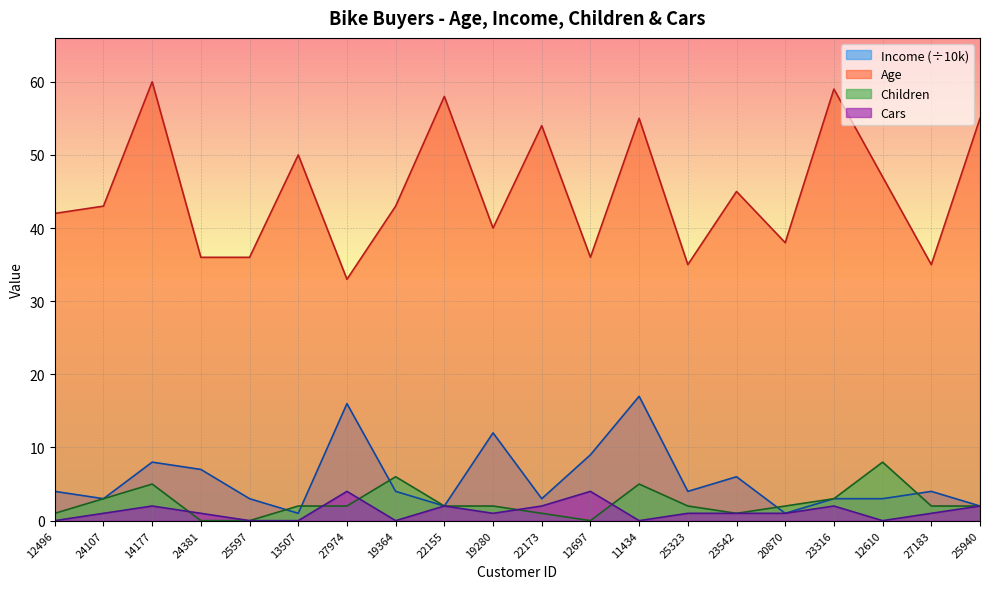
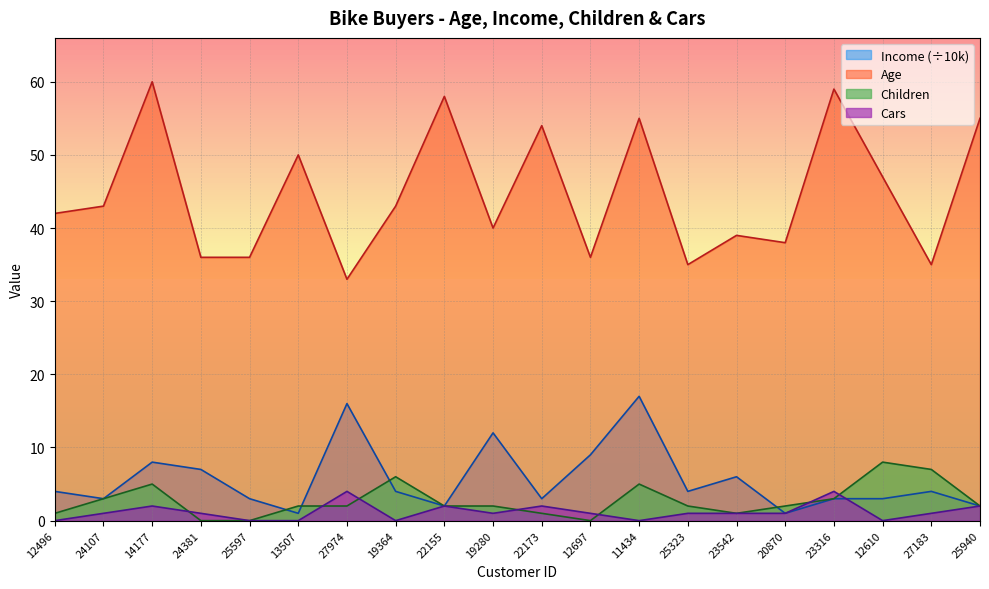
Cars, 12697: 4 -> 1
Age, 23542: 45 -> 39
Cars, 23316: 2 -> 4
Children, 27183: 2 -> 7
